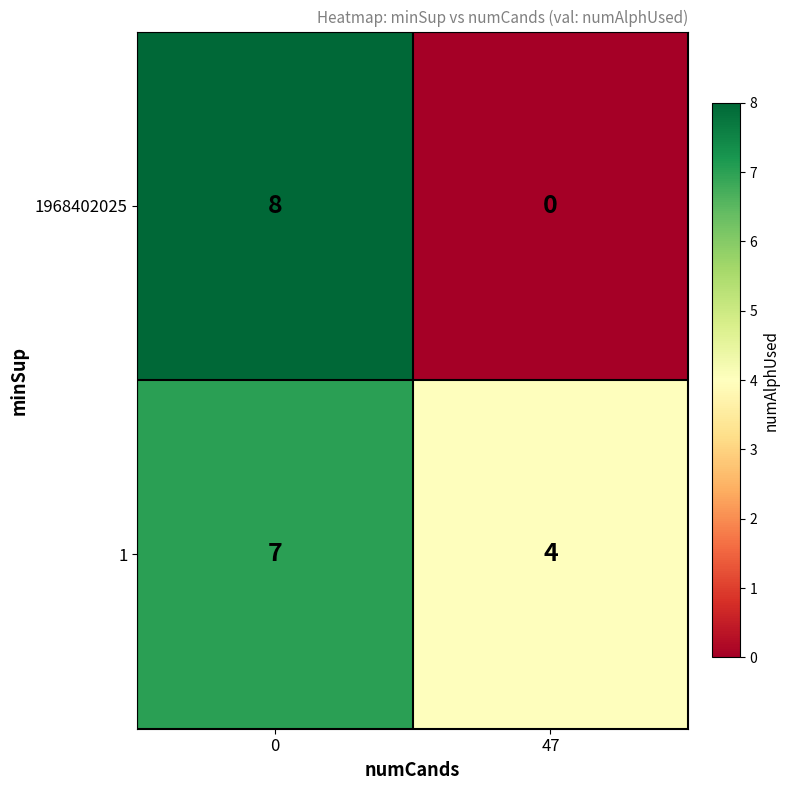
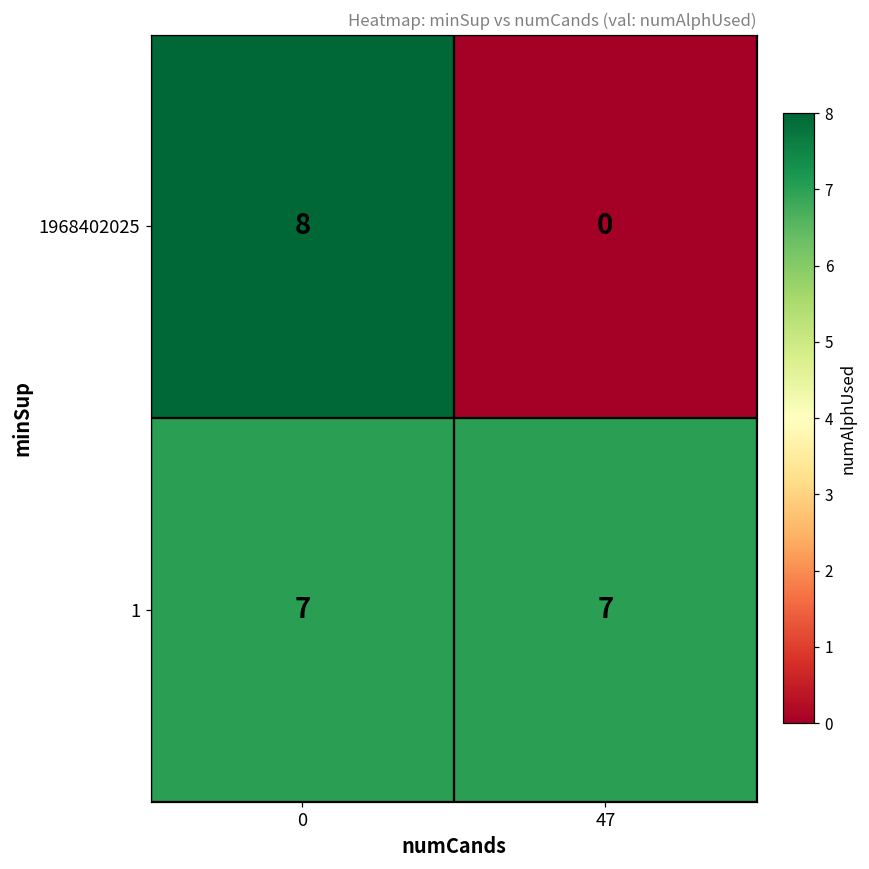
1, 47: 4 -> 7
